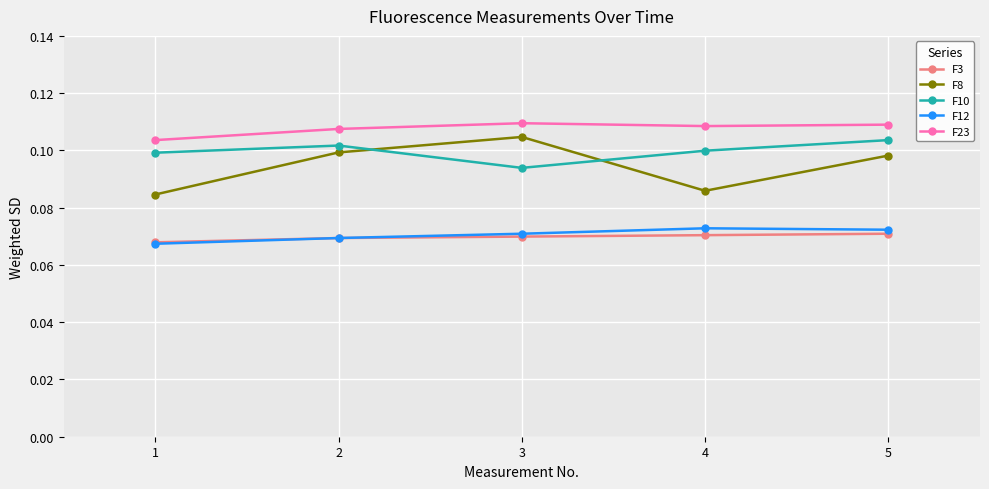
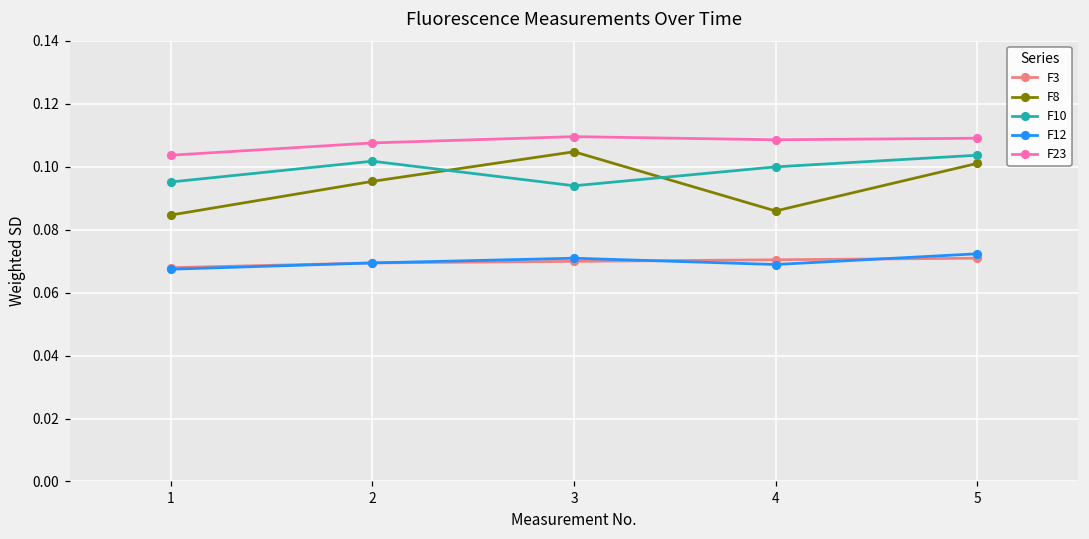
F10, 1: 0.099 -> 0.095
F8, 2: 0.099 -> 0.095
F12, 4: 0.073 -> 0.069
F8, 5: 0.098 -> 0.101
